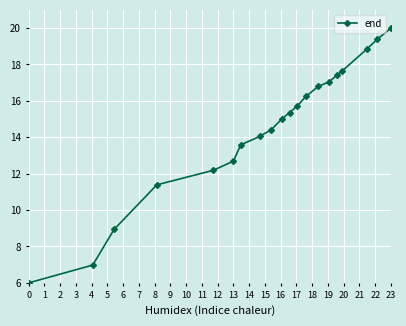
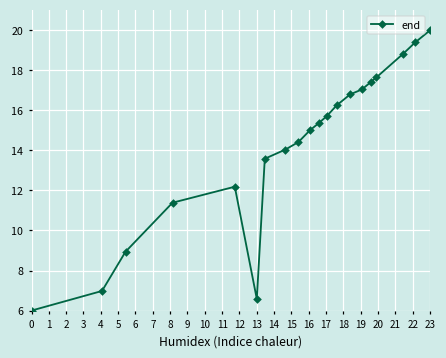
13: 12.7 -> 6.6
